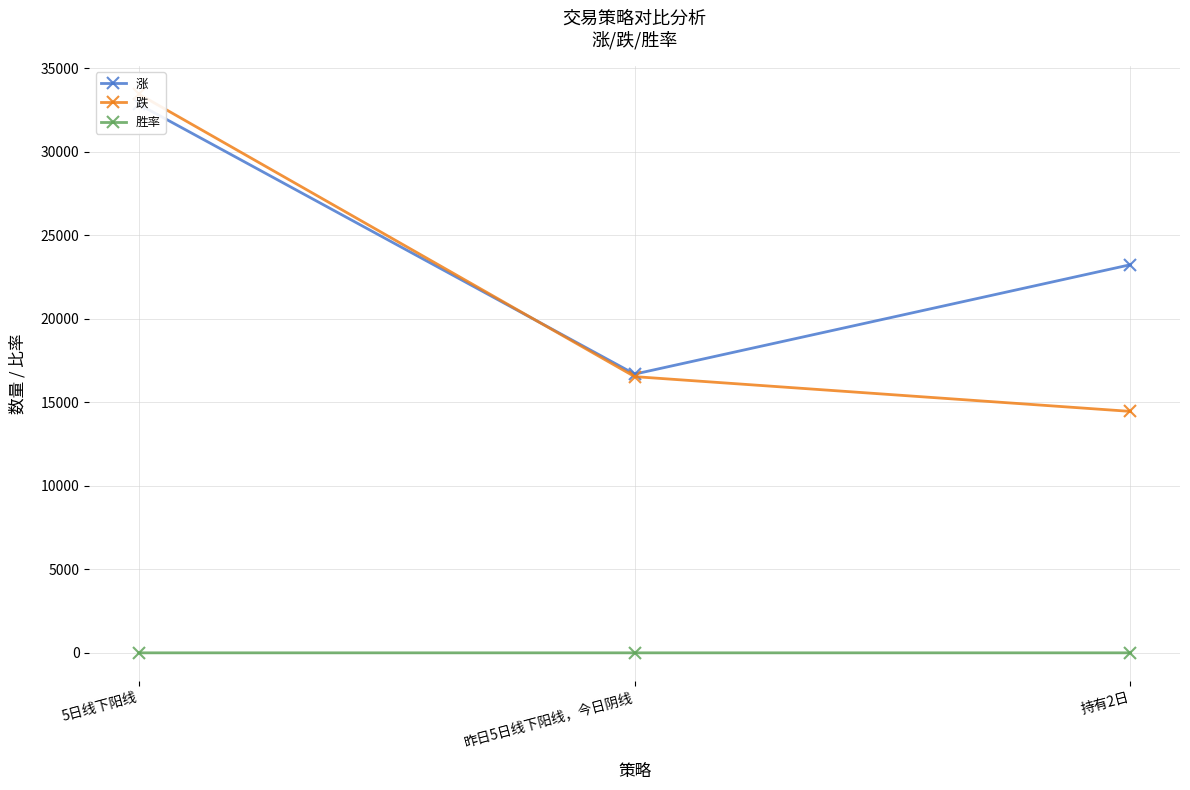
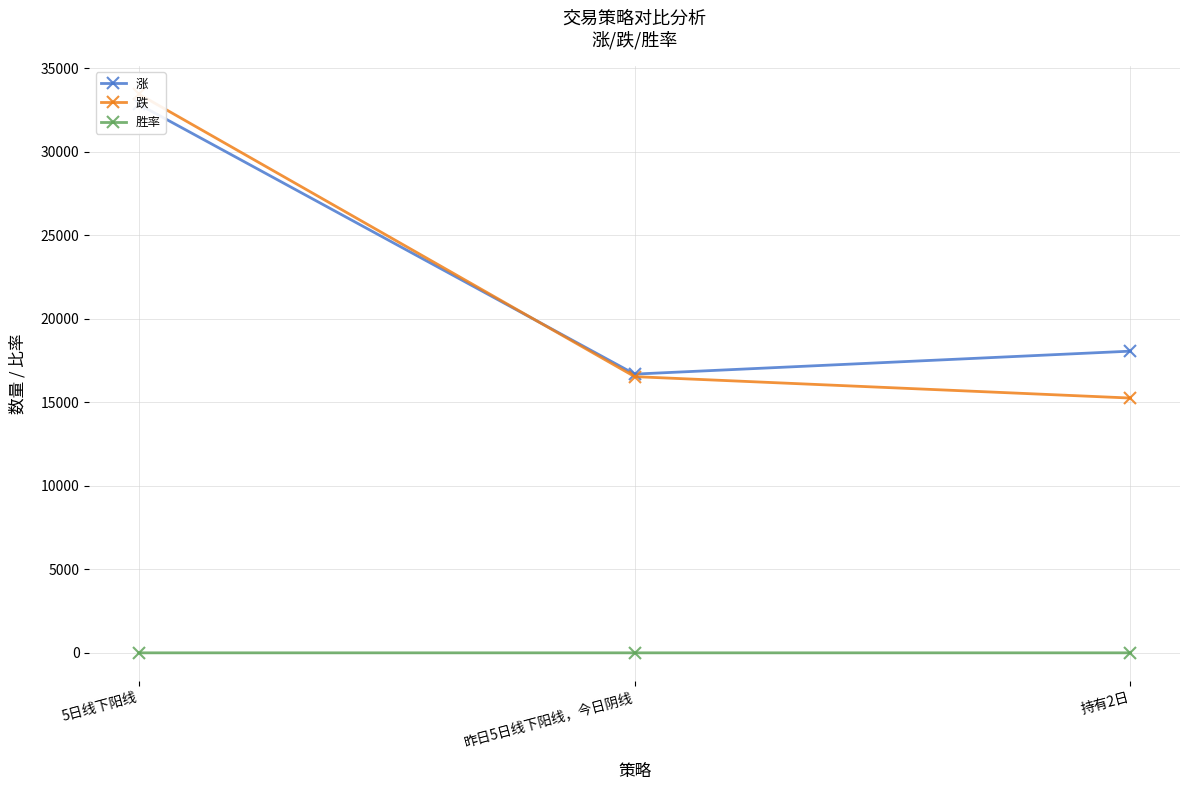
涨, 持有2日: 23200 -> 18100
跌, 持有2日: 14500 -> 15300
